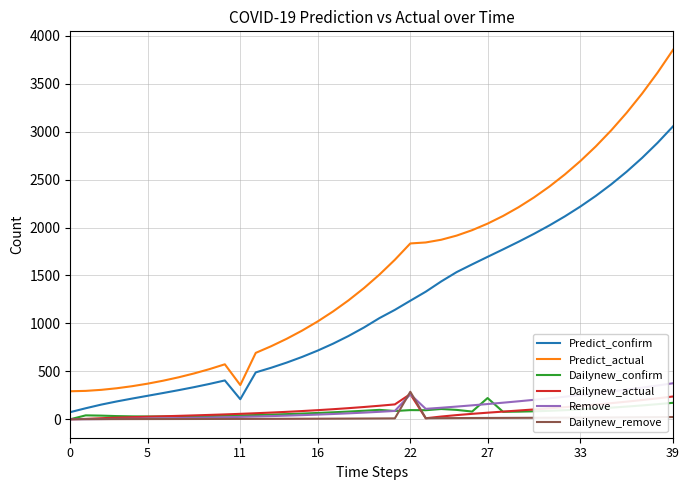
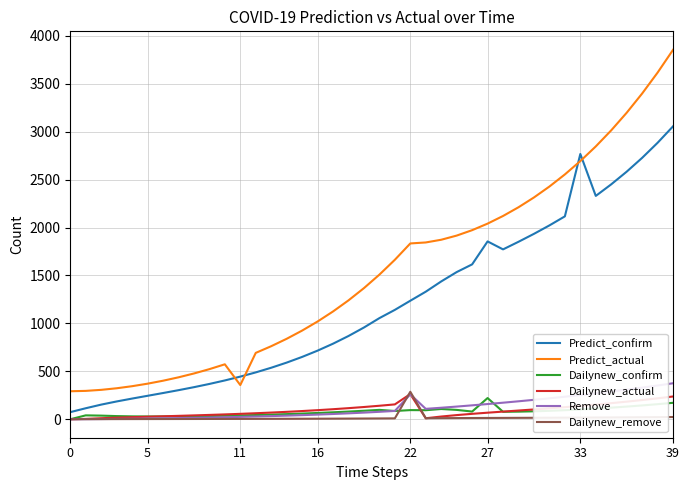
Predict_confirm, 11: 200 -> 400
Predict_confirm, 27: 1700 -> 1900
Predict_confirm, 33: 2200 -> 2800
